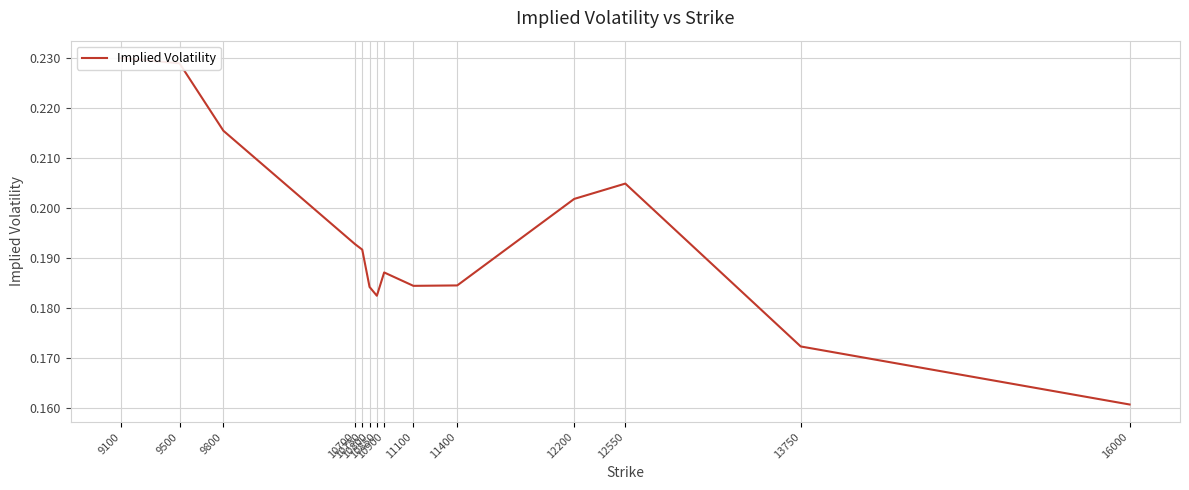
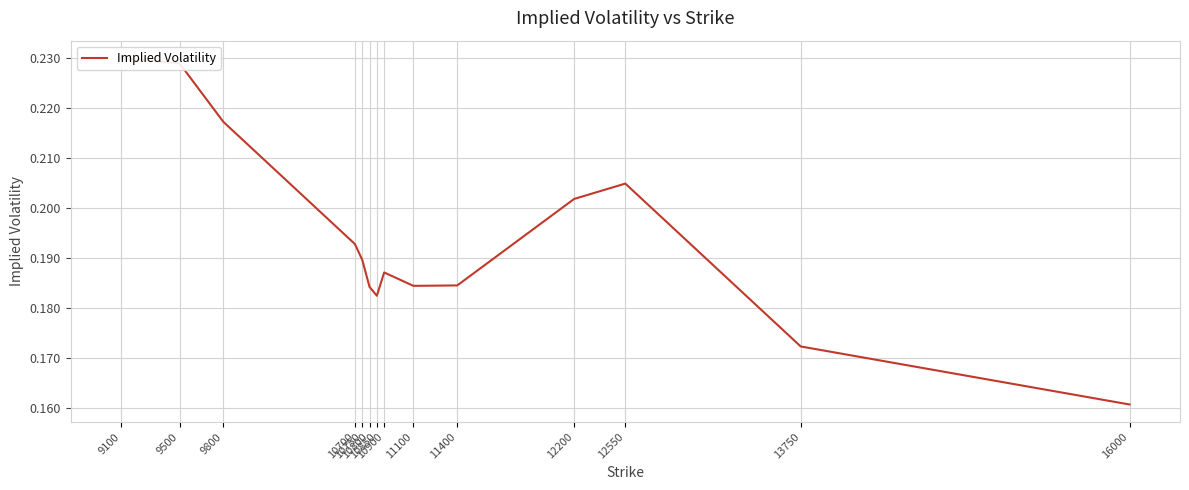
9800: 0.215 -> 0.217
10750: 0.192 -> 0.190
